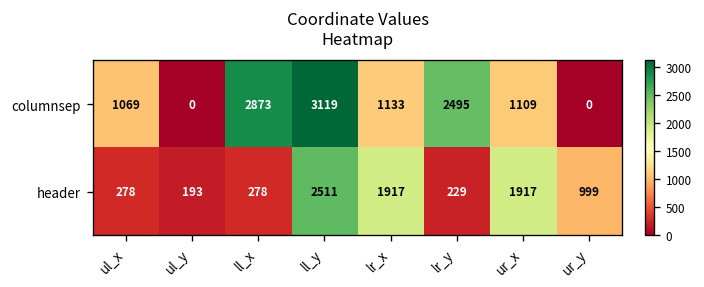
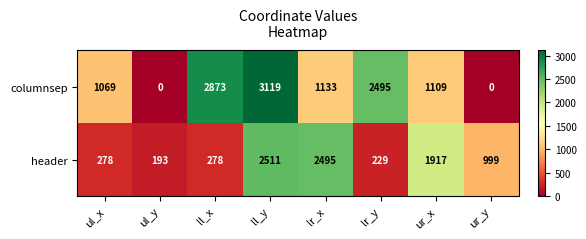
header, lr_x: 1917 -> 2495
